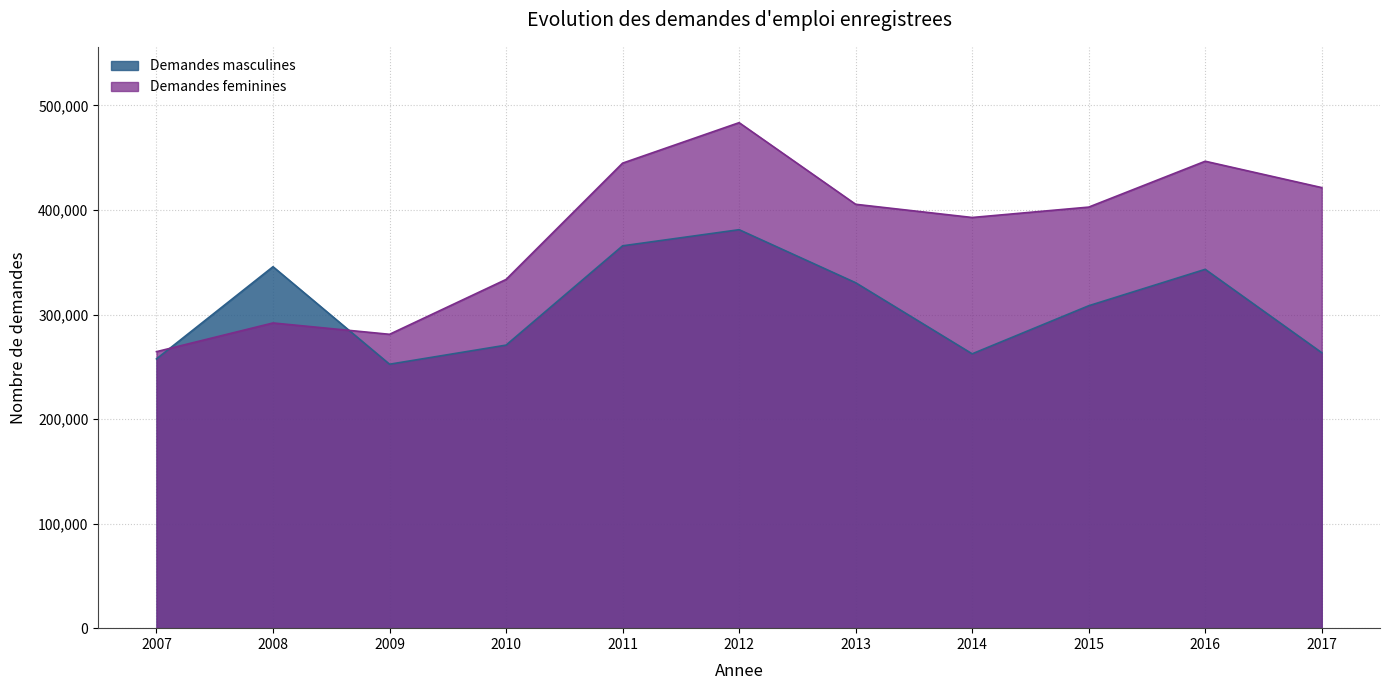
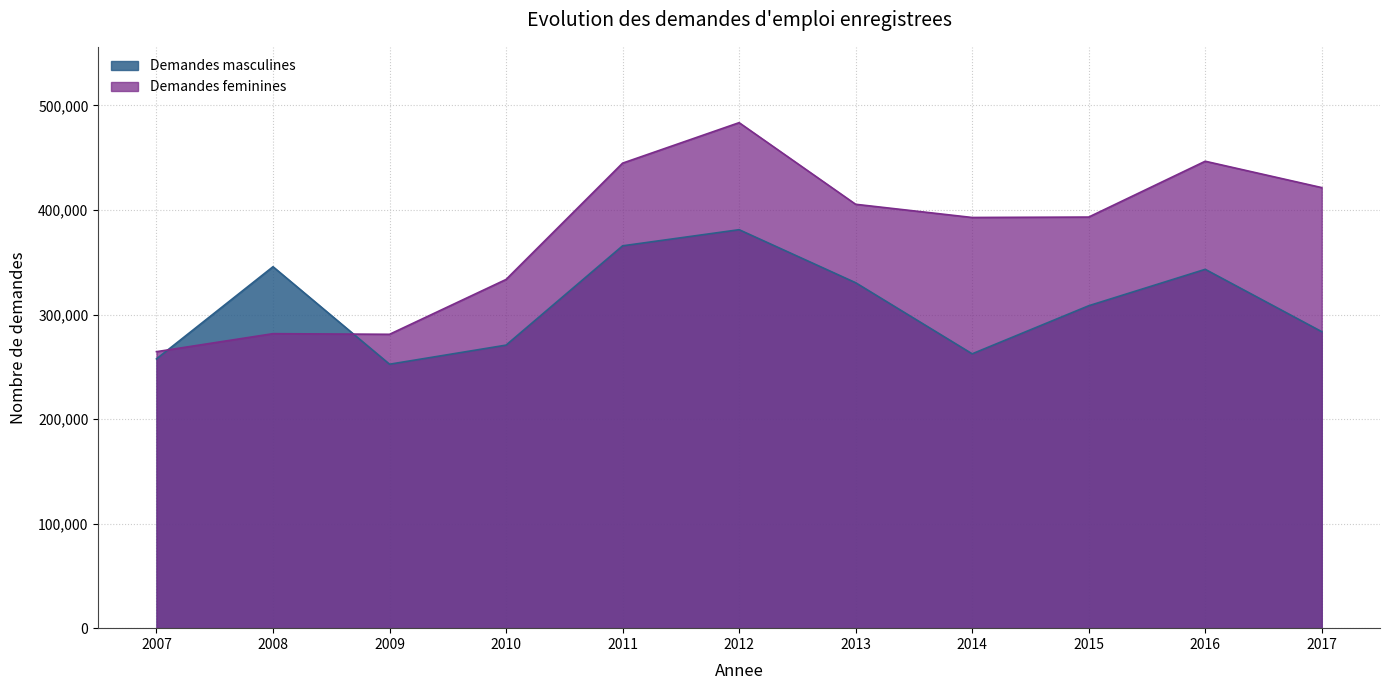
Demandes feminines, 2008: 292,000 -> 282,000
Demandes feminines, 2015: 403,000 -> 393,000
Demandes masculines, 2017: 264,000 -> 284,000
